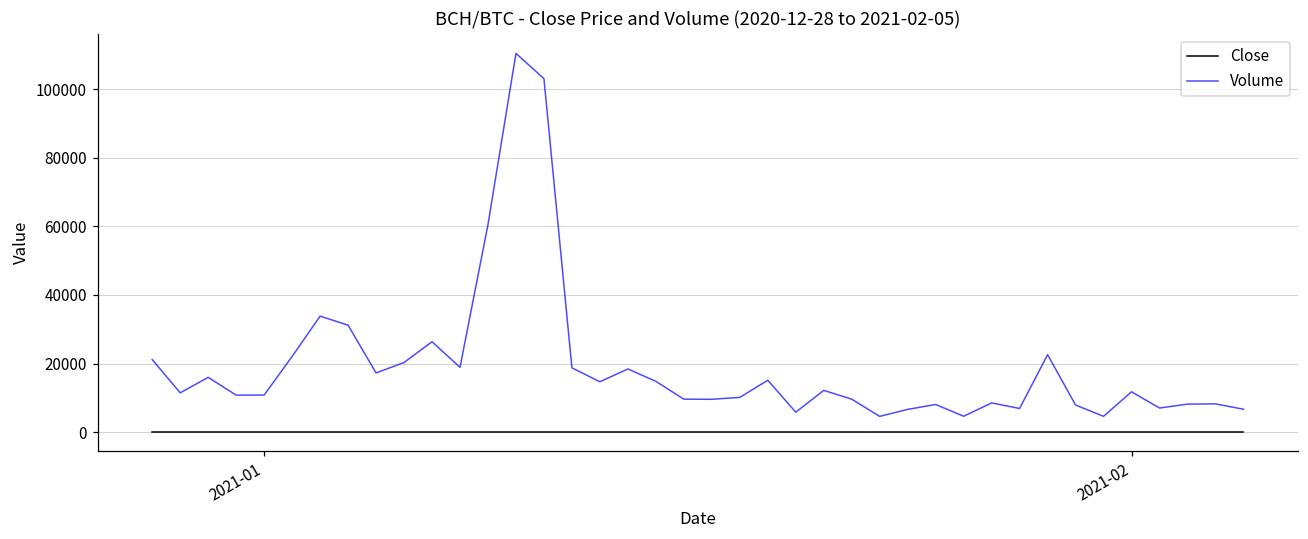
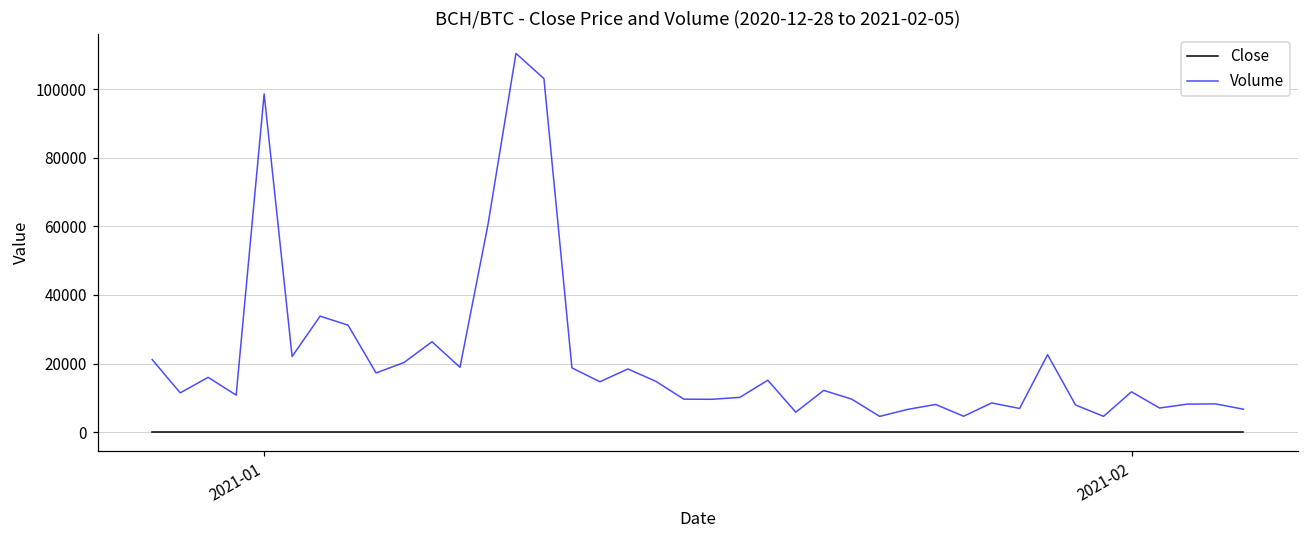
Volume, 2021-01: 11000 -> 99000
